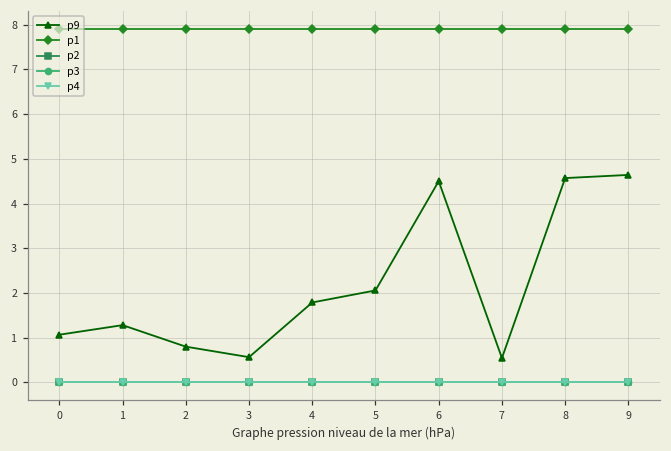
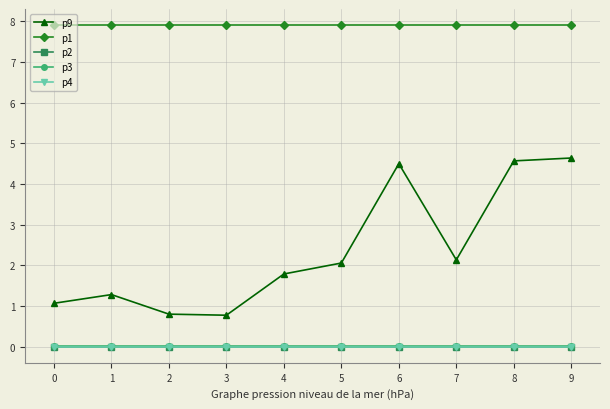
p9, 3: 0.6 -> 0.8
p9, 7: 0.5 -> 2.1
